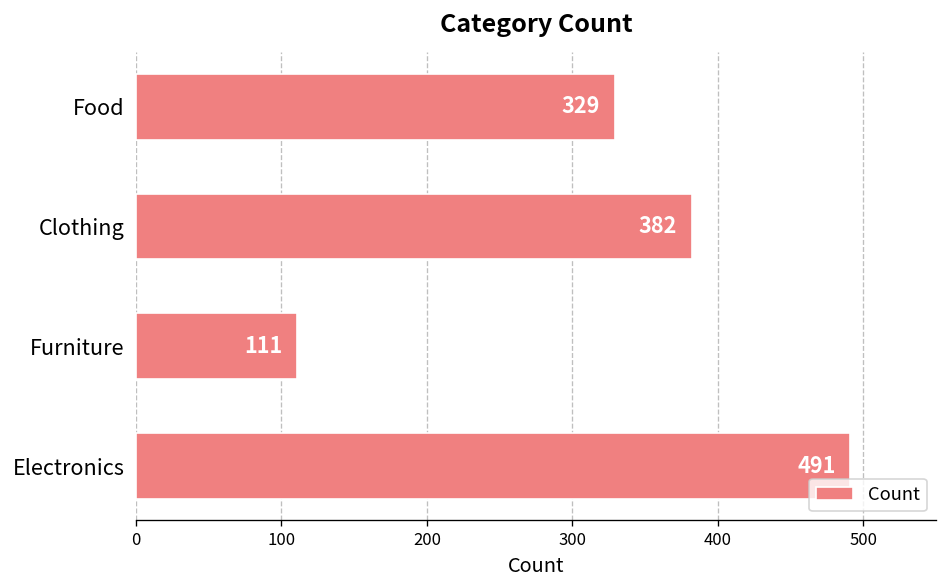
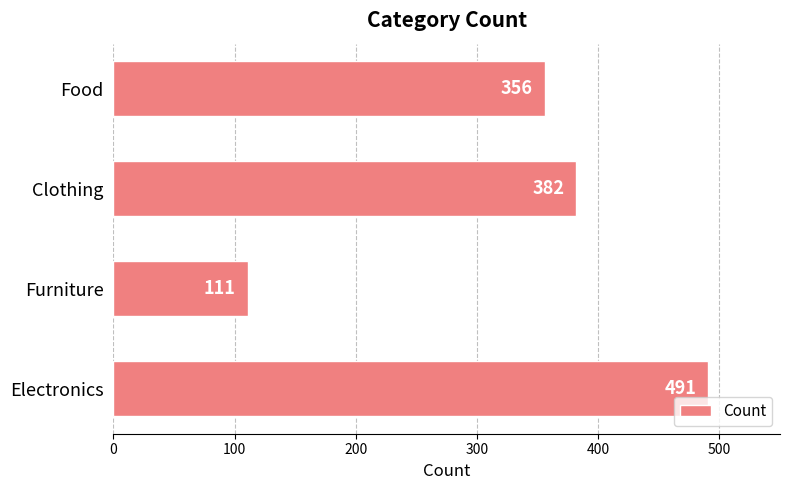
Food: 329 -> 356
